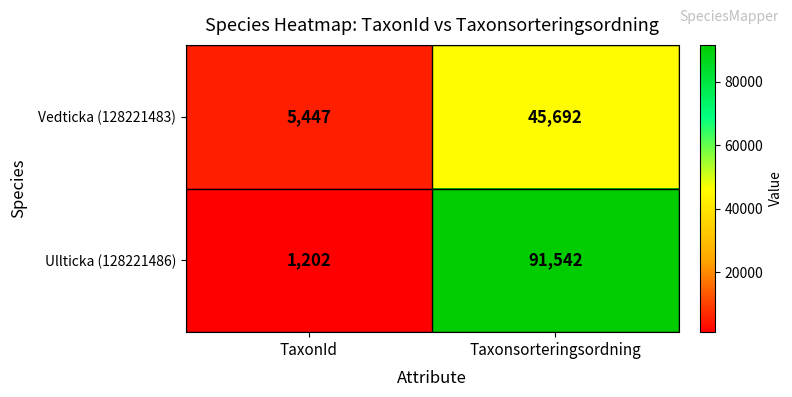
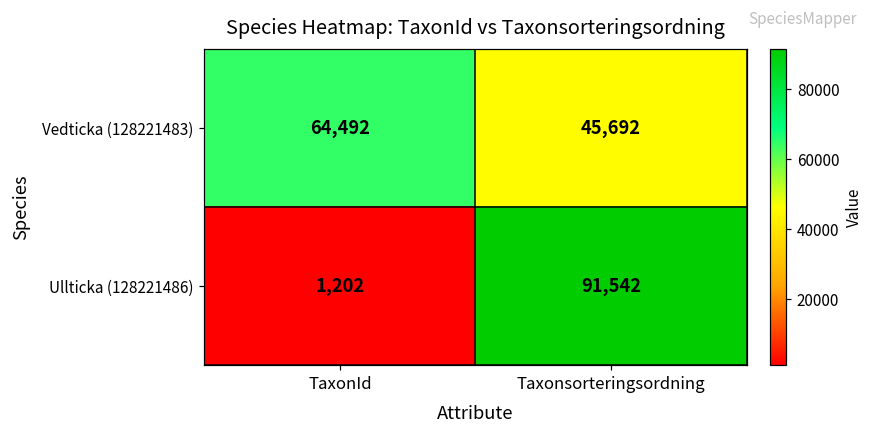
Vedticka (128221483), TaxonId: 5,447 -> 64,492
